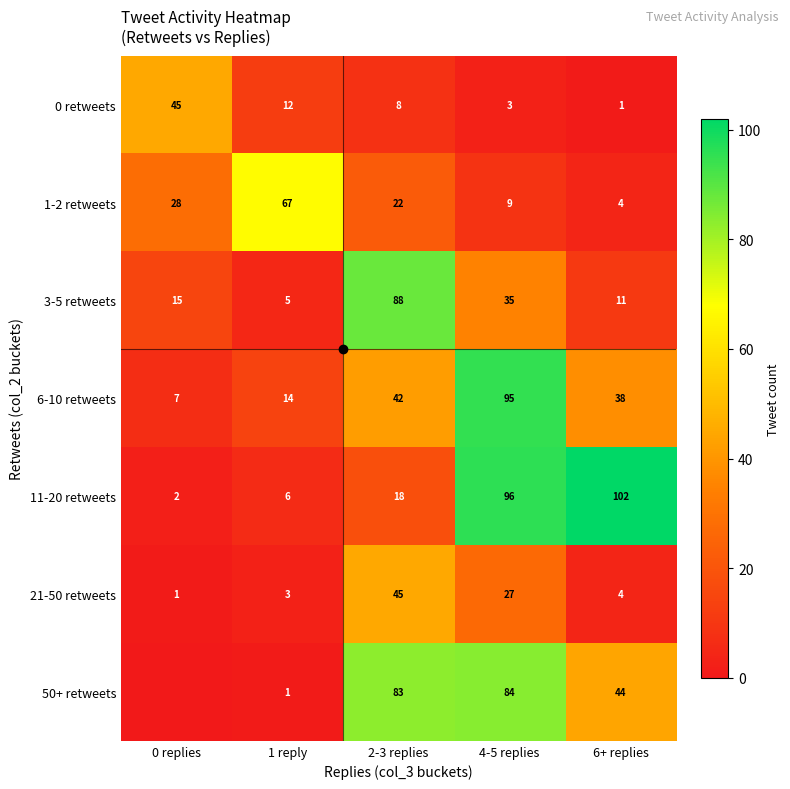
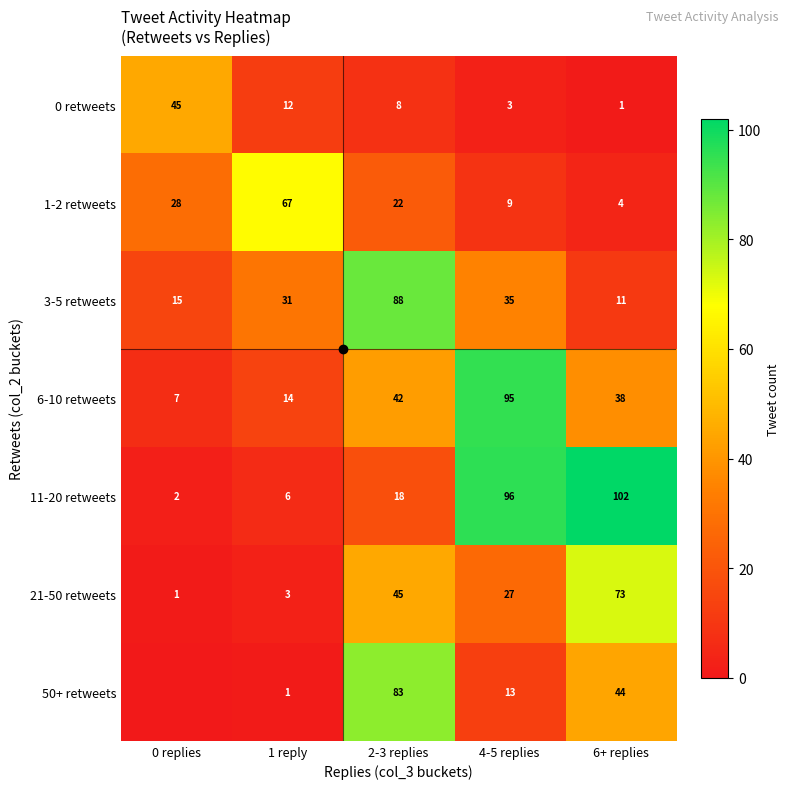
3-5 retweets, 1 reply: 5 -> 31
21-50 retweets, 6+ replies: 4 -> 73
50+ retweets, 4-5 replies: 84 -> 13
